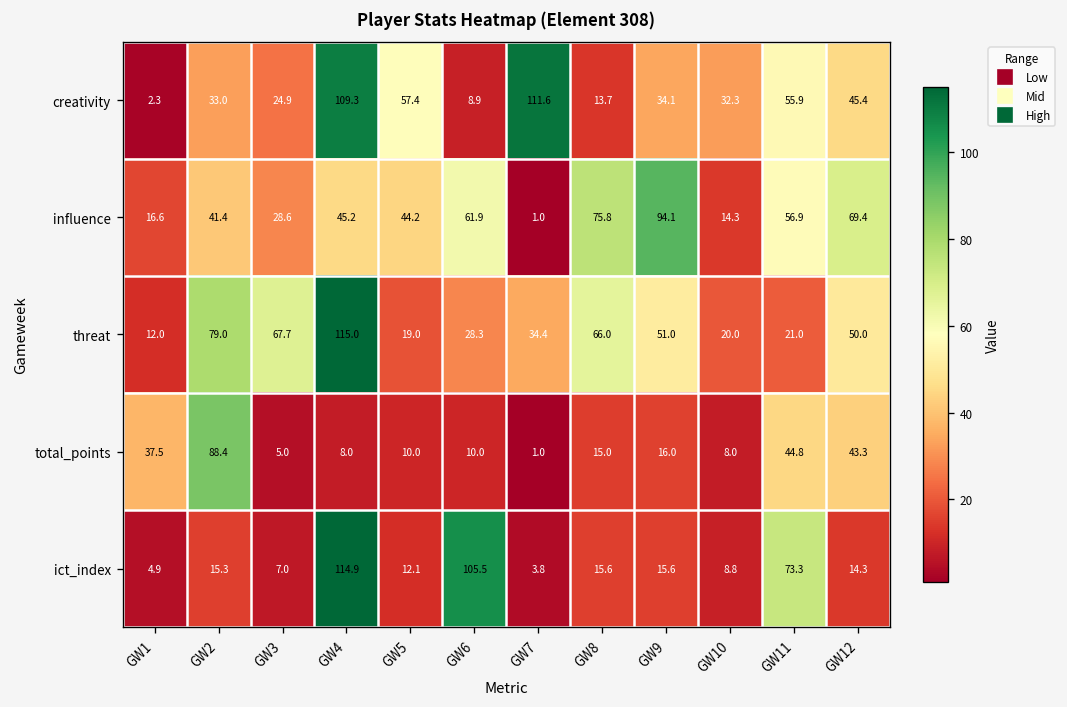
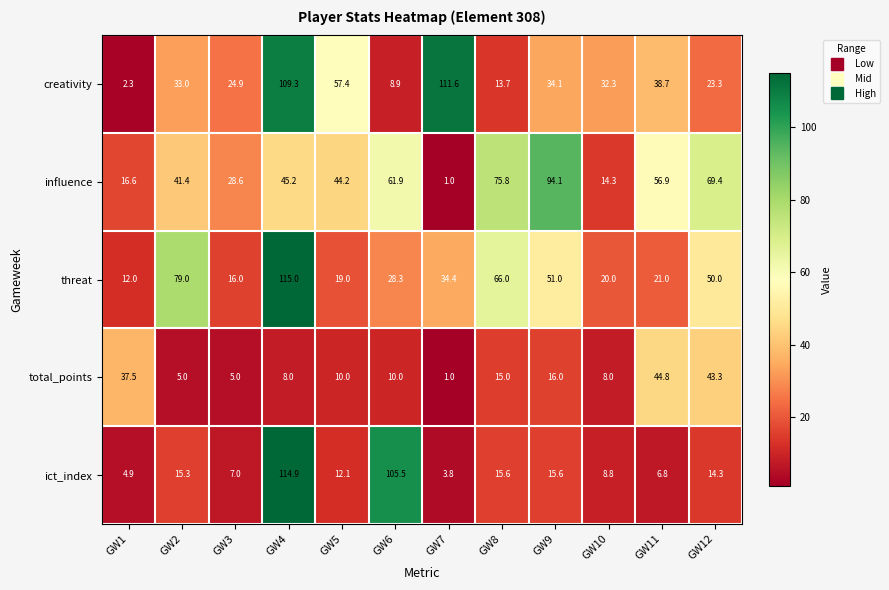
creativity, GW11: 55.9 -> 38.7
creativity, GW12: 45.4 -> 23.3
threat, GW3: 67.7 -> 16.0
total_points, GW2: 88.4 -> 5.0
ict_index, GW11: 73.3 -> 6.8
